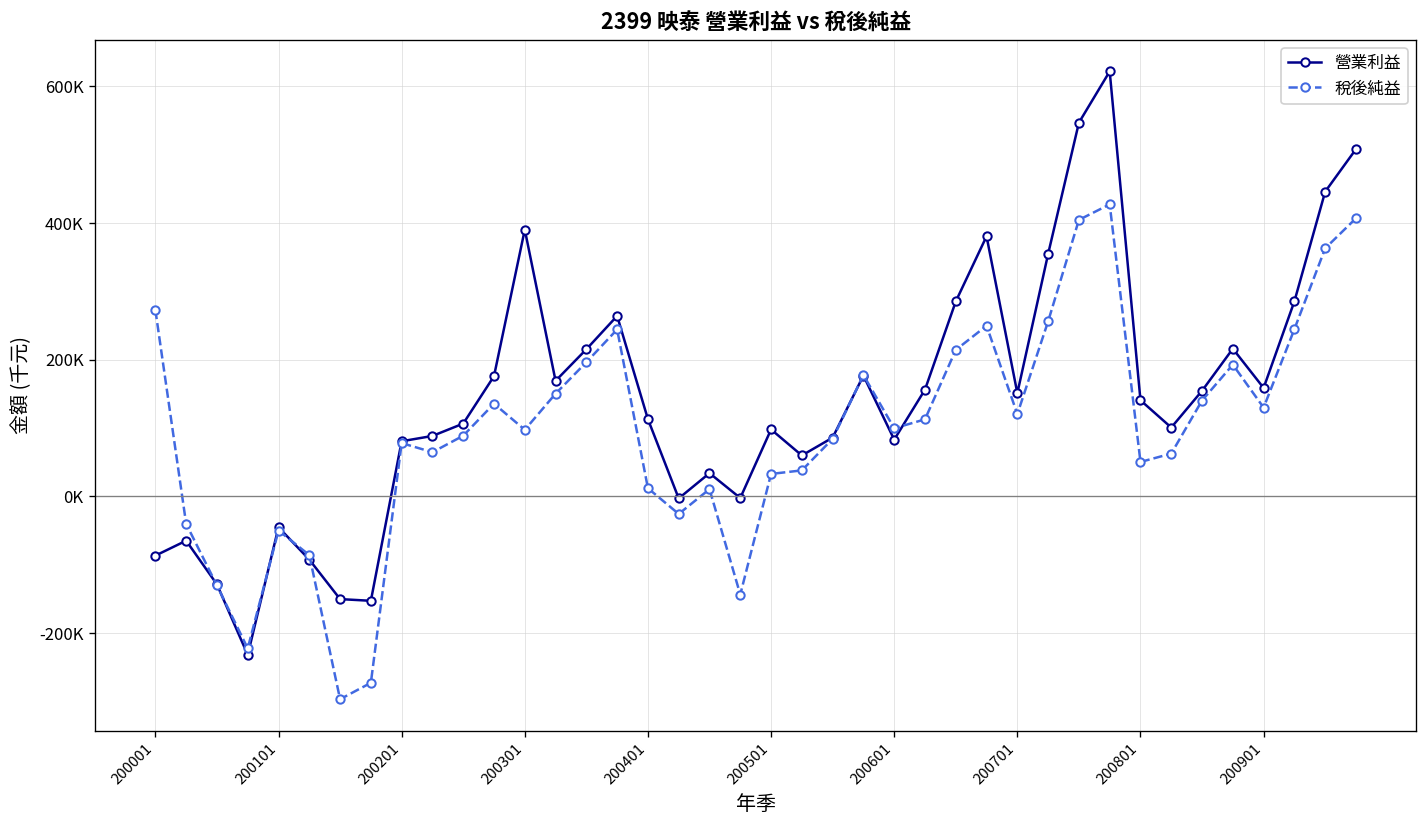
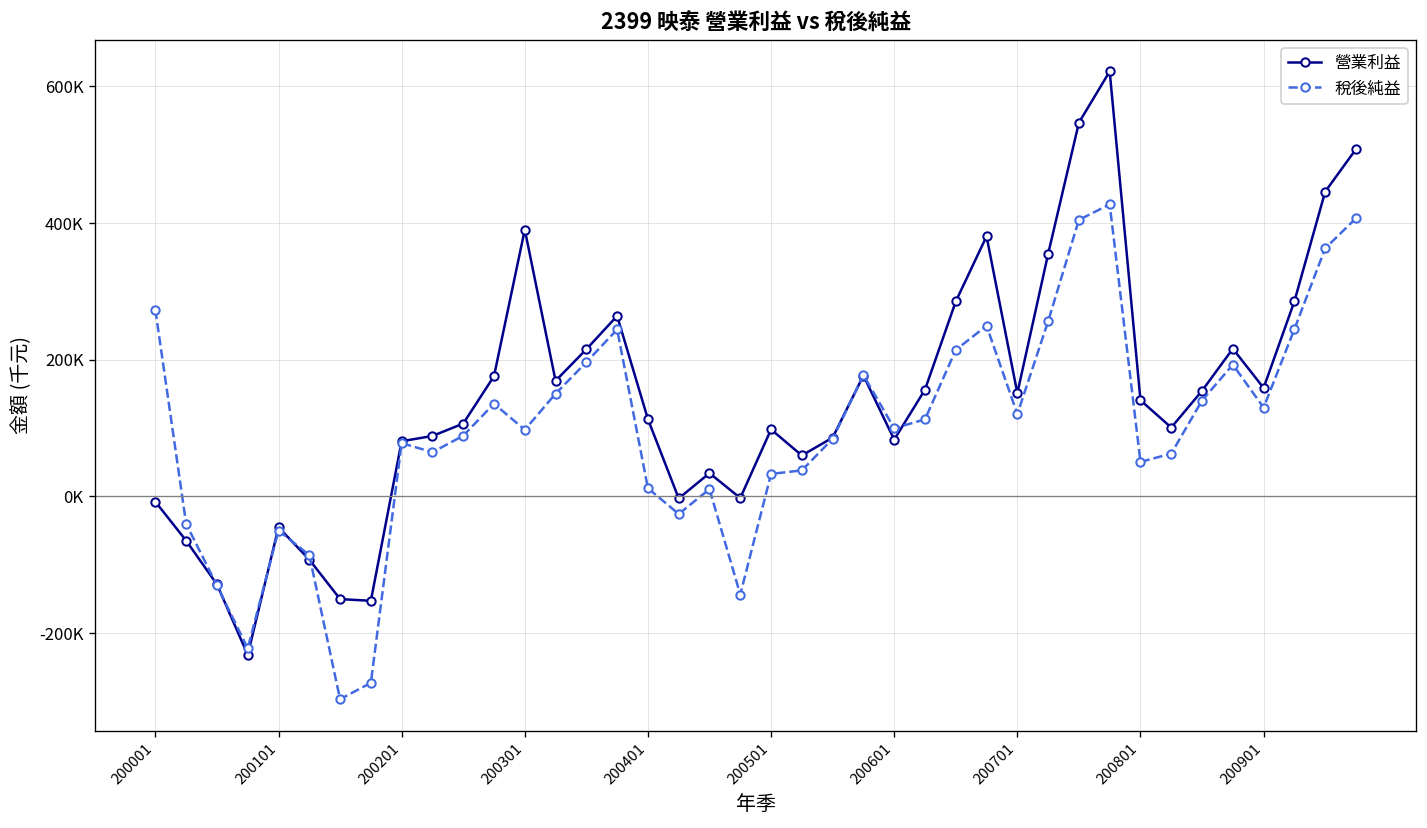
營業利益, 200001: -90000 -> -10000
